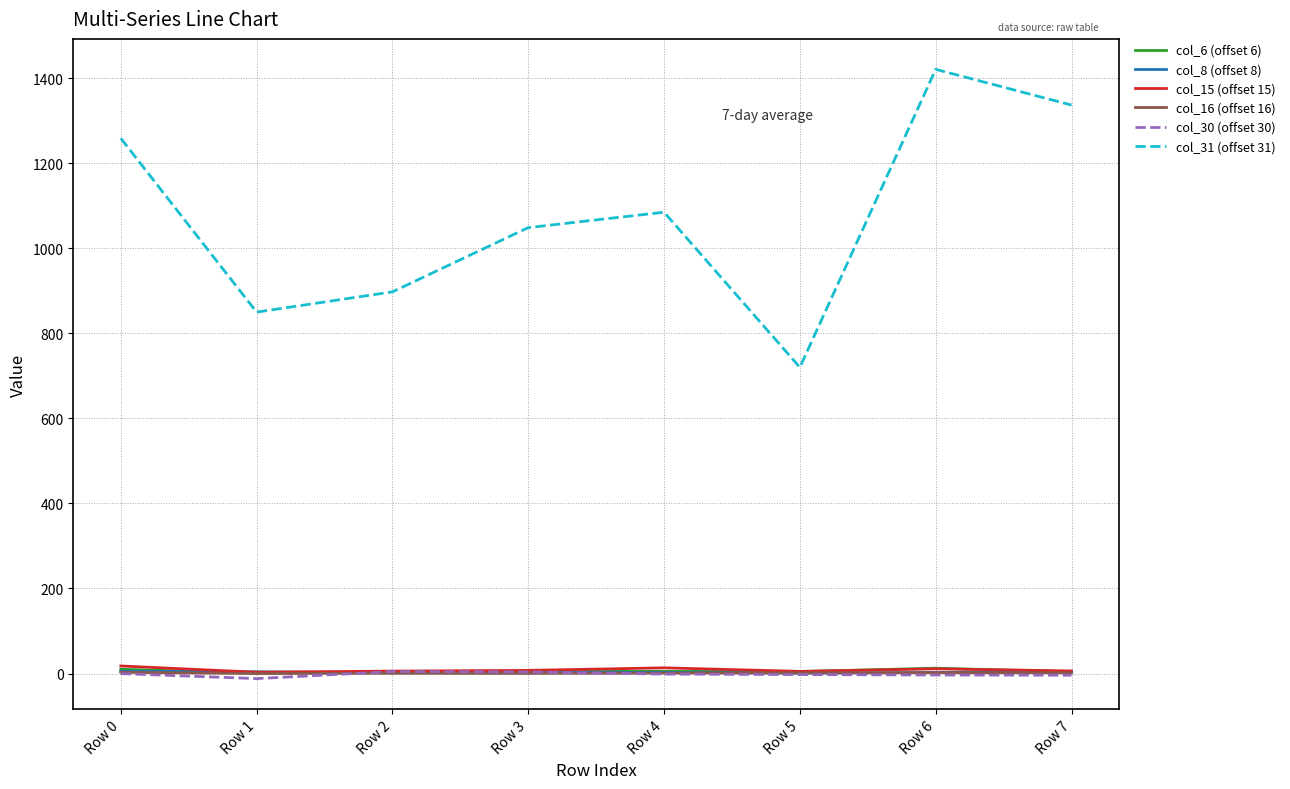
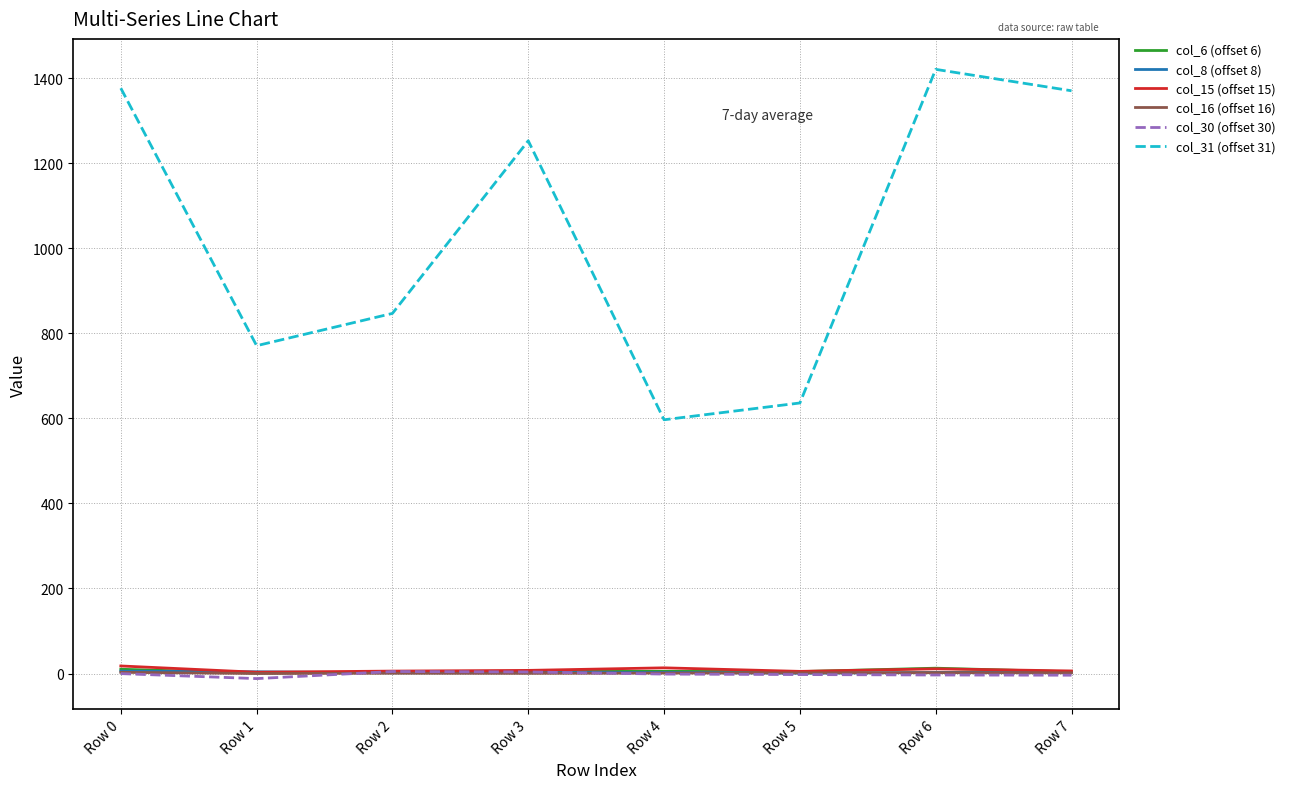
col_31 (offset 31), Row 0: 1260 -> 1380
col_31 (offset 31), Row 1: 850 -> 770
col_31 (offset 31), Row 2: 900 -> 850
col_31 (offset 31), Row 3: 1050 -> 1250
col_31 (offset 31), Row 4: 1090 -> 600
col_31 (offset 31), Row 5: 720 -> 640
col_31 (offset 31), Row 7: 1340 -> 1370
